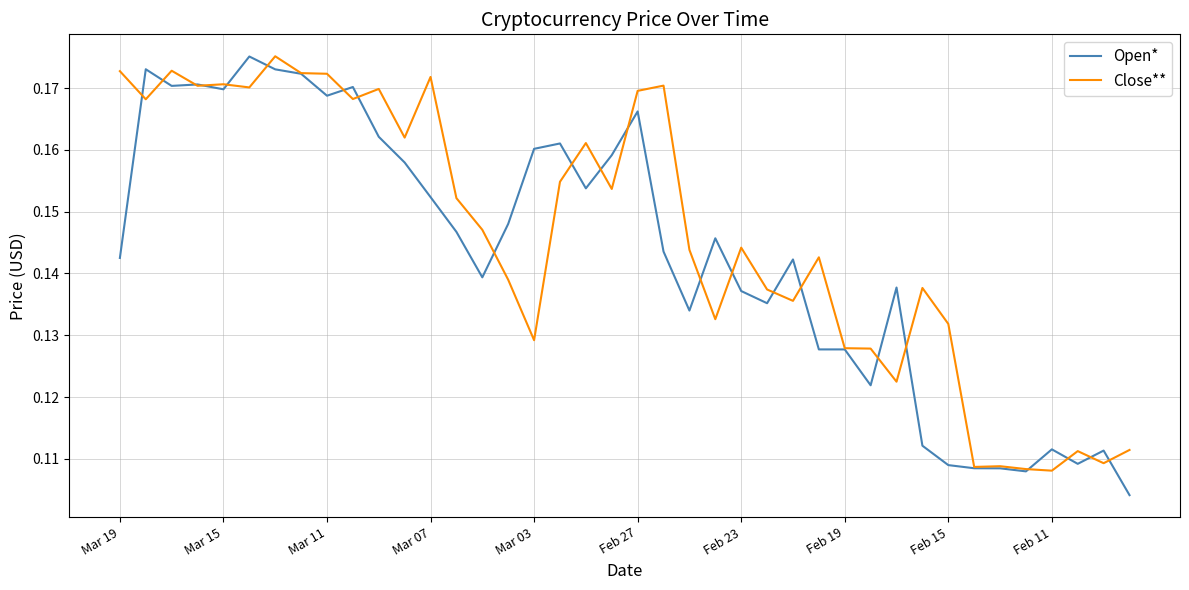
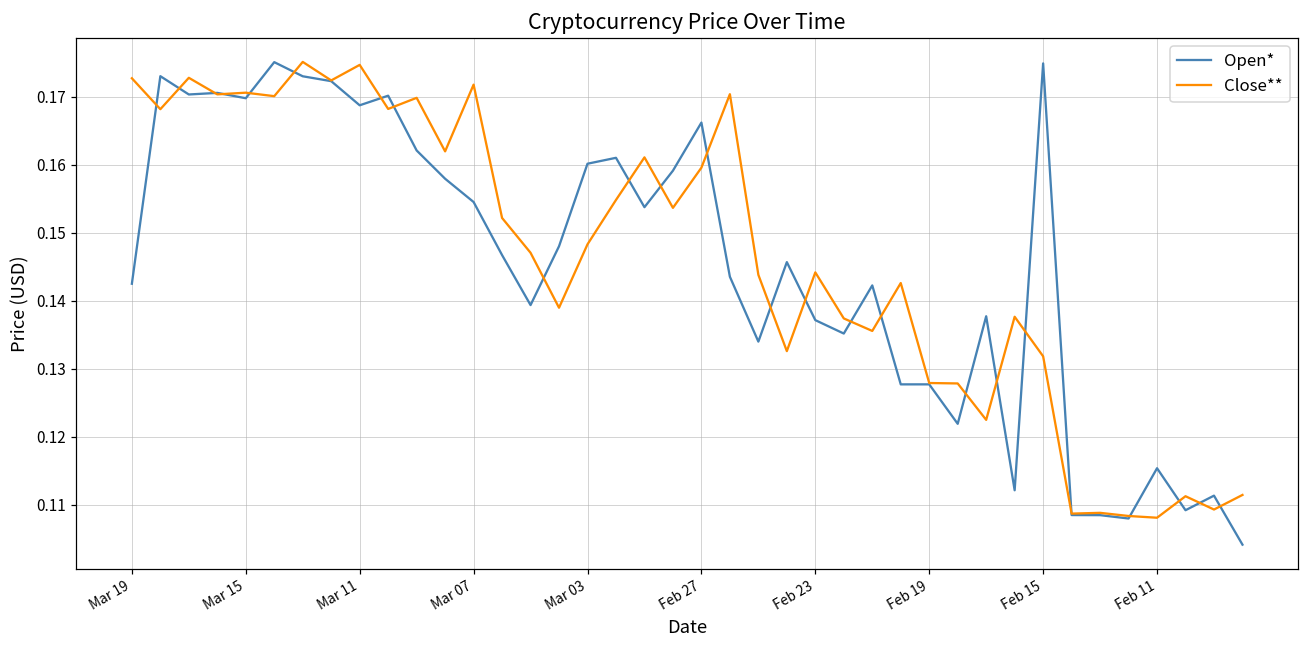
Close**, Mar 11: 0.172 -> 0.175
Open*, Mar 07: 0.152 -> 0.155
Close**, Mar 03: 0.129 -> 0.148
Close**, Feb 27: 0.170 -> 0.160
Open*, Feb 15: 0.109 -> 0.175
Open*, Feb 11: 0.112 -> 0.115
